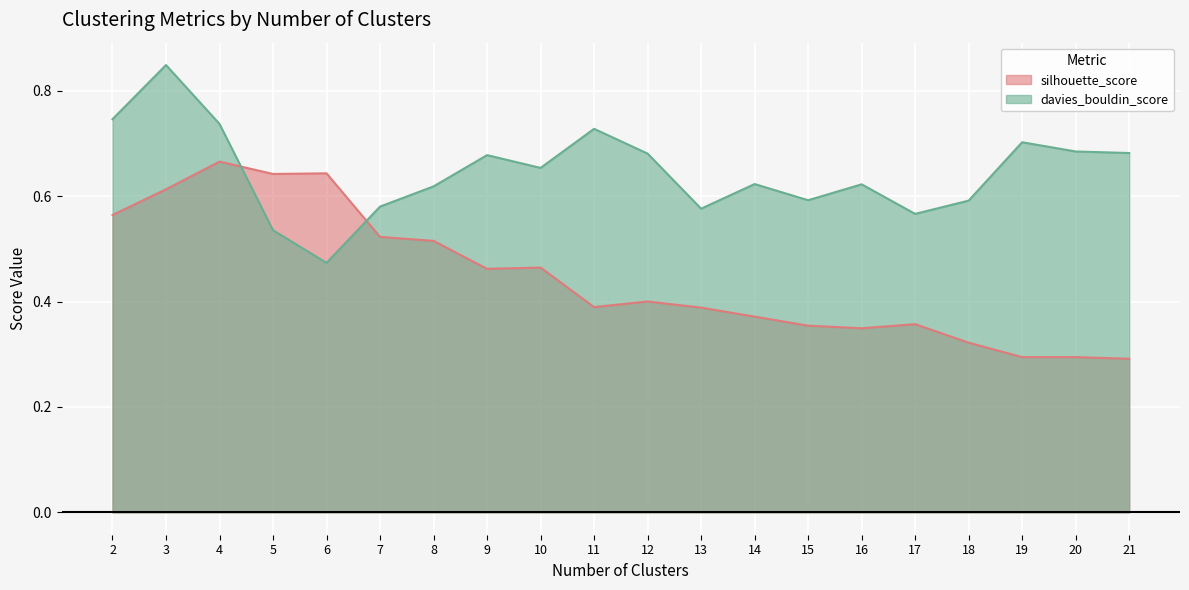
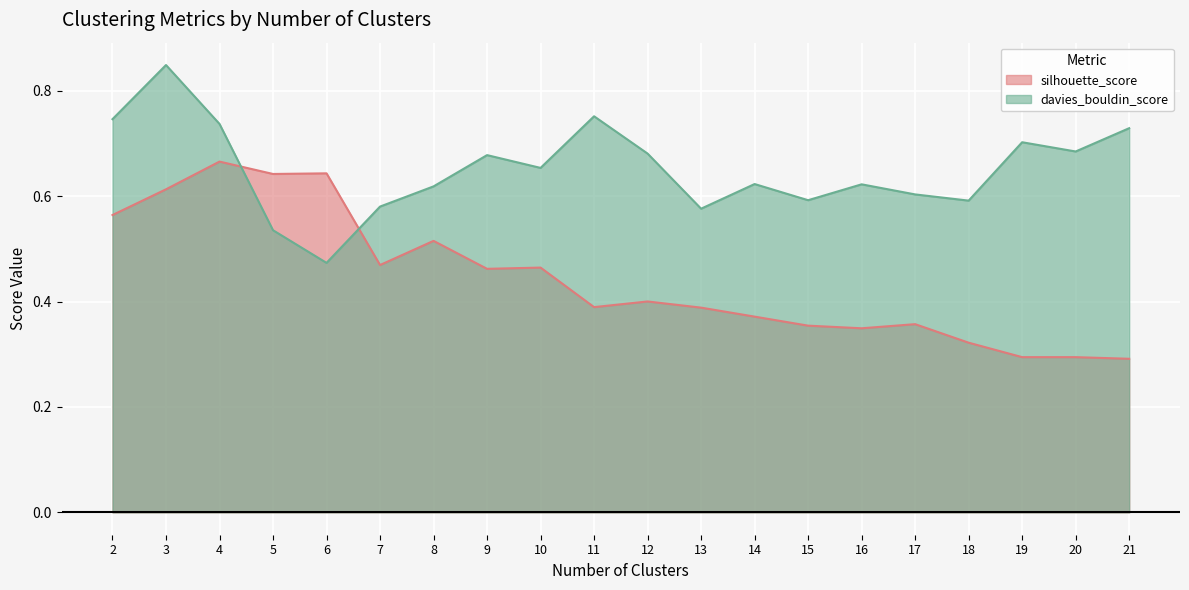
silhouette_score, 7: 0.52 -> 0.47
davies_bouldin_score, 11: 0.73 -> 0.75
davies_bouldin_score, 17: 0.57 -> 0.60
davies_bouldin_score, 21: 0.68 -> 0.73
